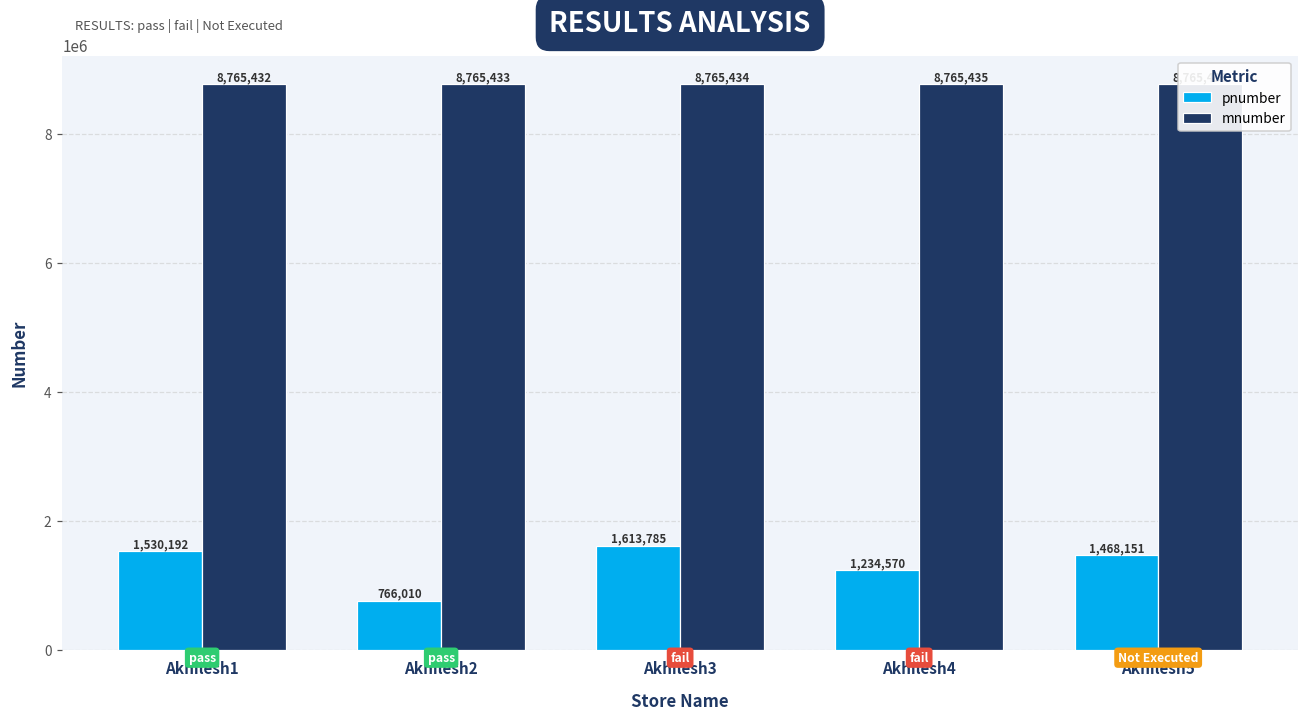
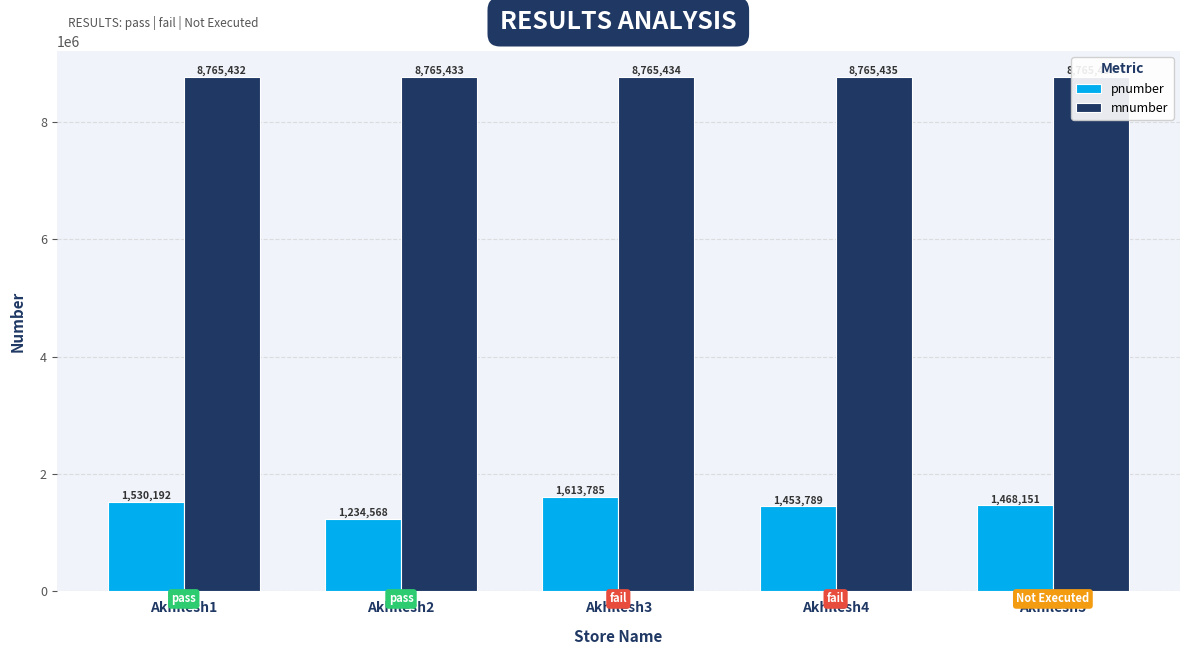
pnumber, Akhilesh2: 766,010 -> 1,234,568
pnumber, Akhilesh4: 1,234,570 -> 1,453,789
